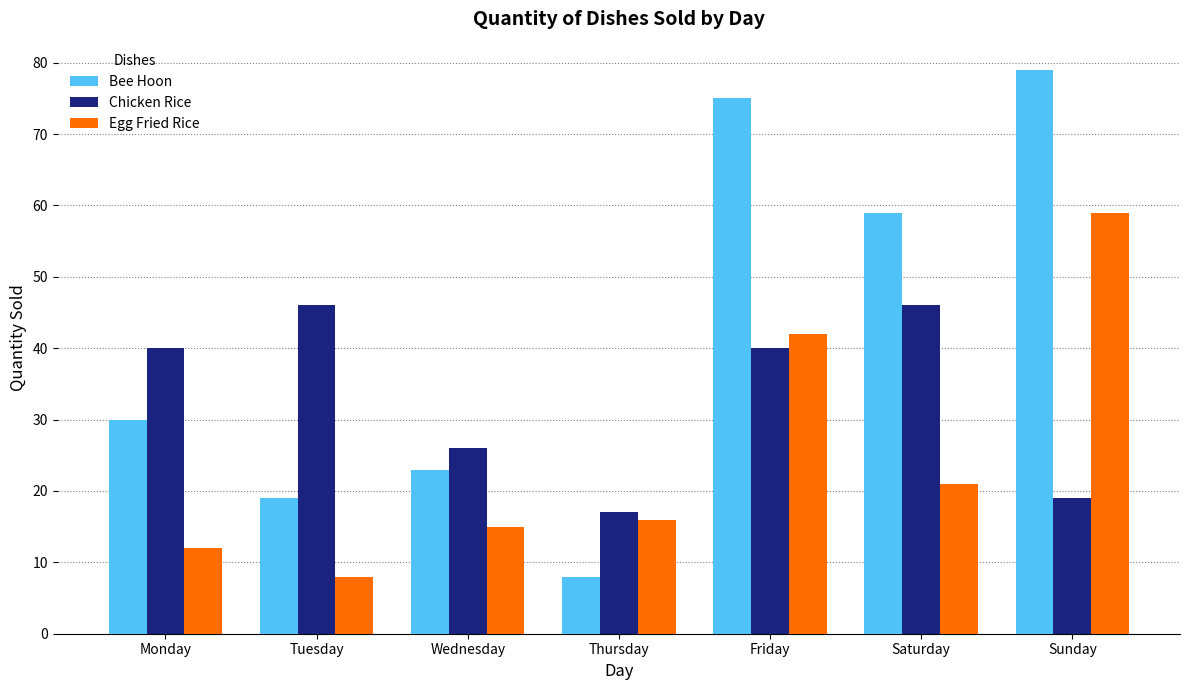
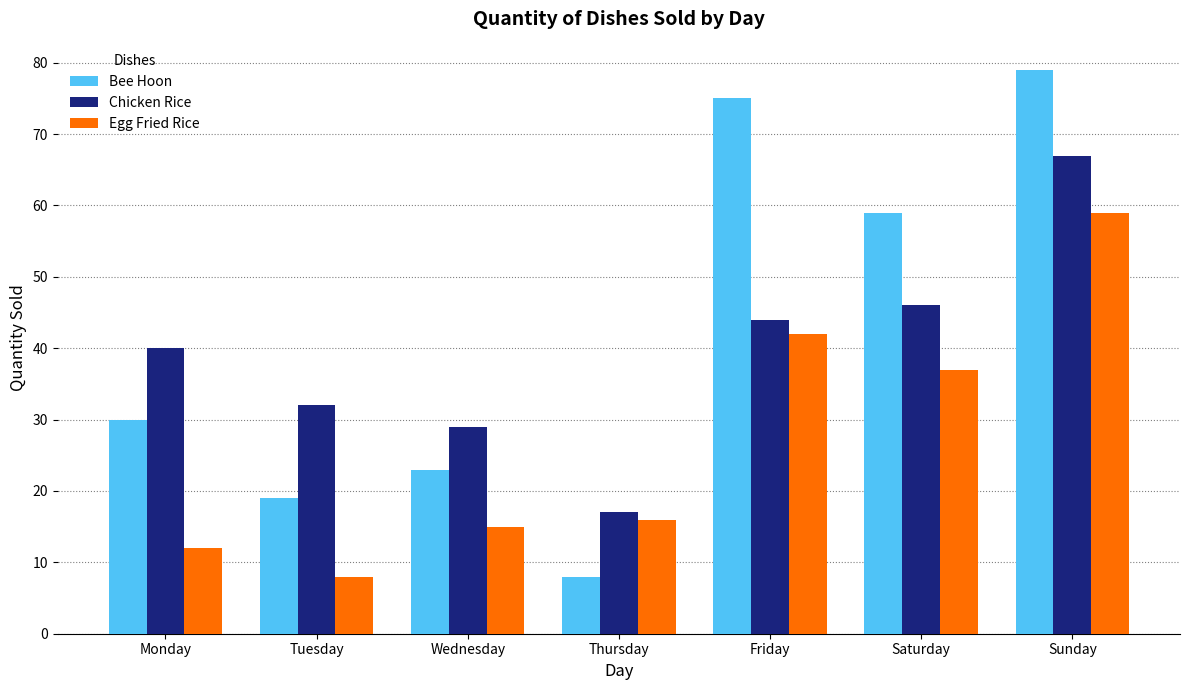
Chicken Rice, Tuesday: 46 -> 32
Chicken Rice, Wednesday: 26 -> 29
Chicken Rice, Friday: 40 -> 44
Egg Fried Rice, Saturday: 21 -> 37
Chicken Rice, Sunday: 19 -> 67
